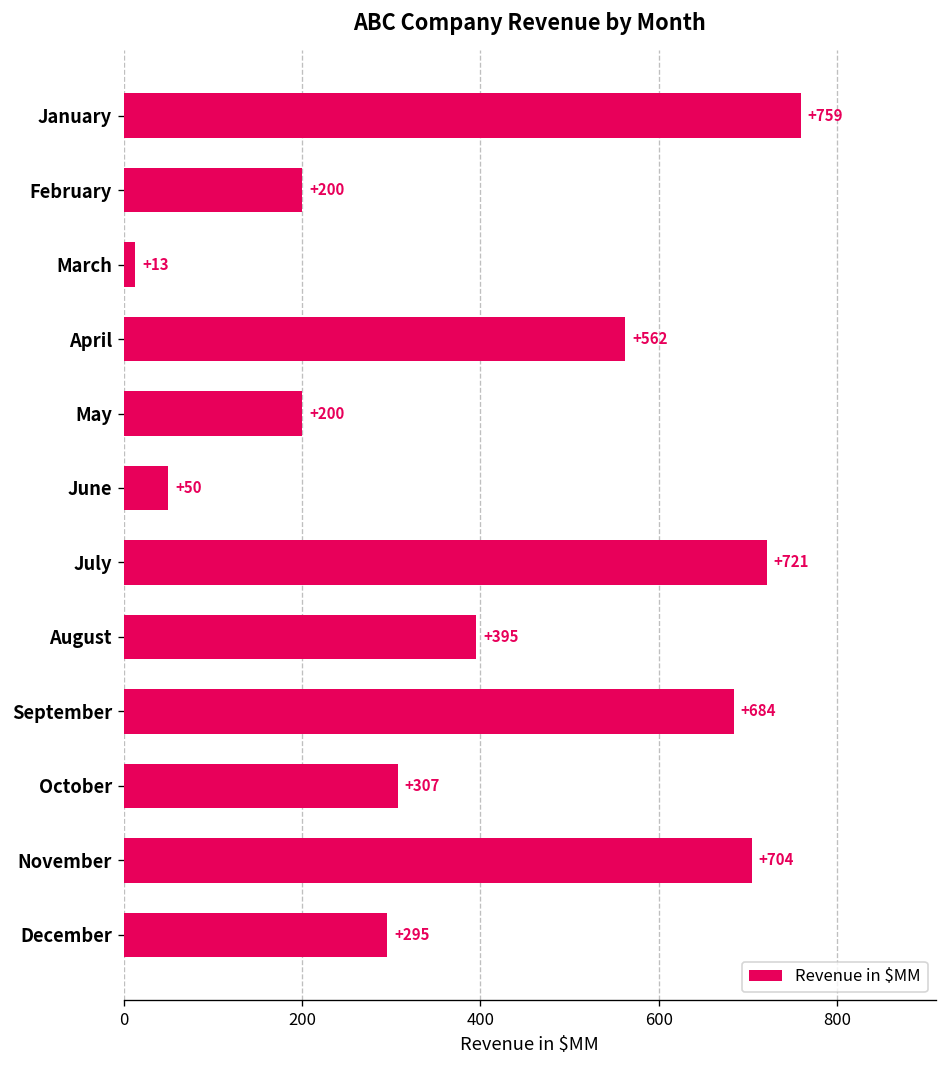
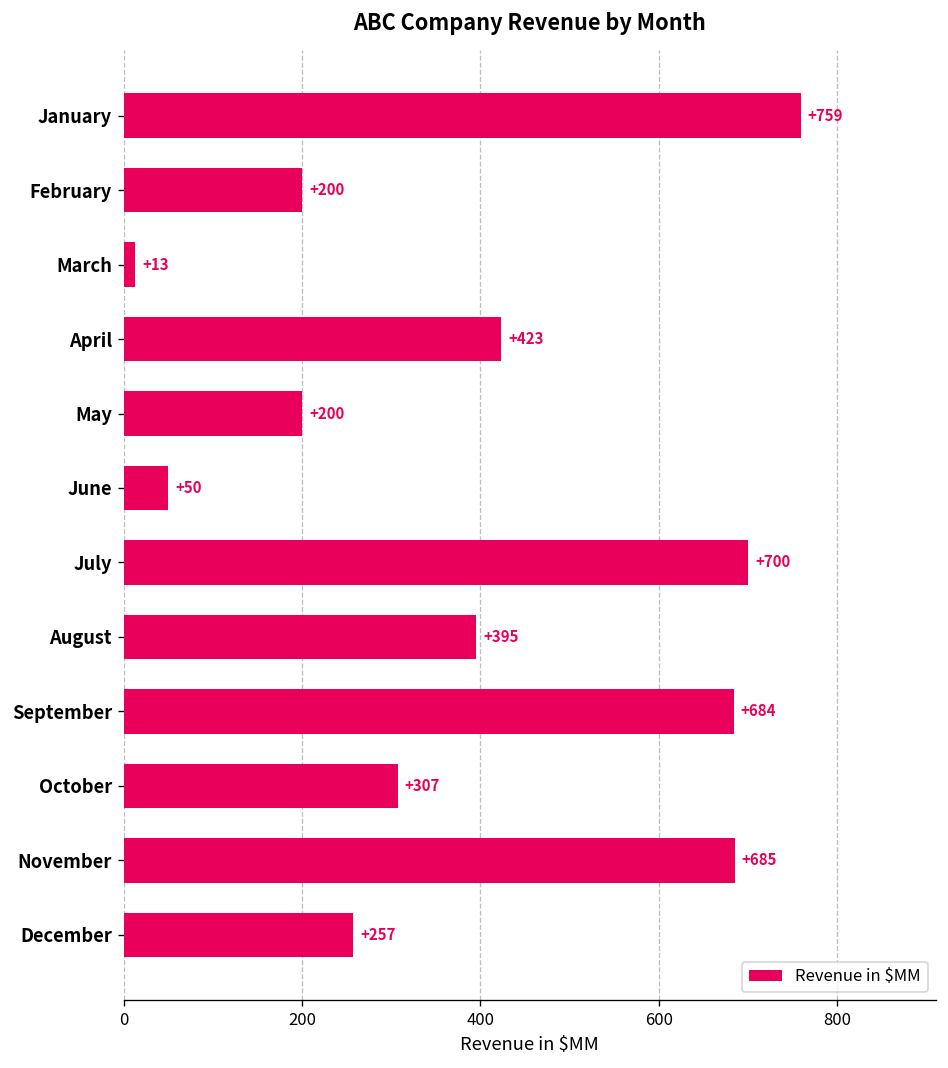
April: +562 -> +423
July: +721 -> +700
November: +704 -> +685
December: +295 -> +257
